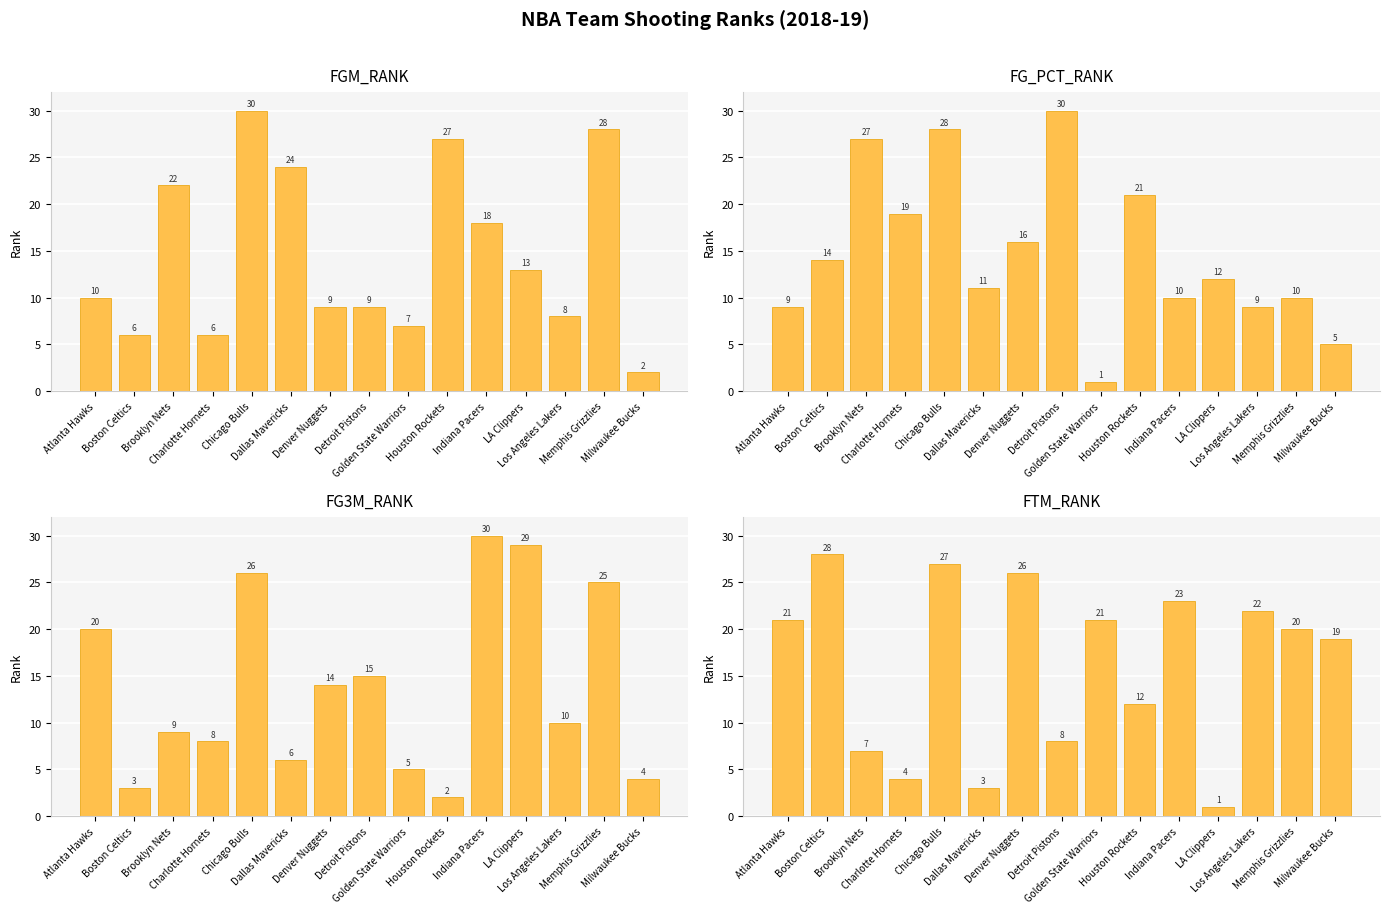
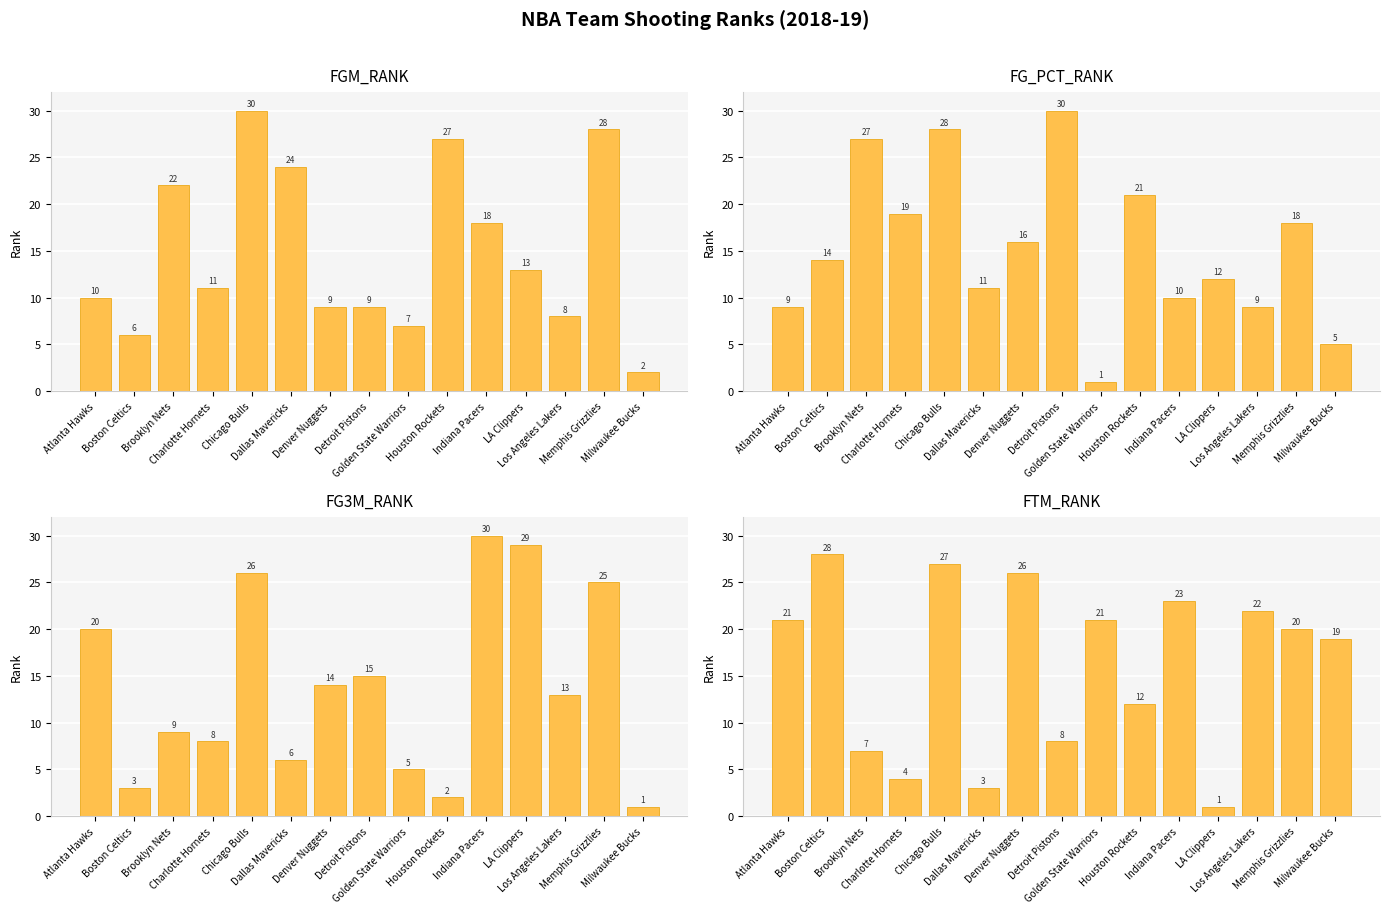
FGM_RANK, Charlotte Hornets: 6 -> 11
FG_PCT_RANK, Memphis Grizzlies: 10 -> 18
FG3M_RANK, Los Angeles Lakers: 10 -> 13
FG3M_RANK, Milwaukee Bucks: 4 -> 1
